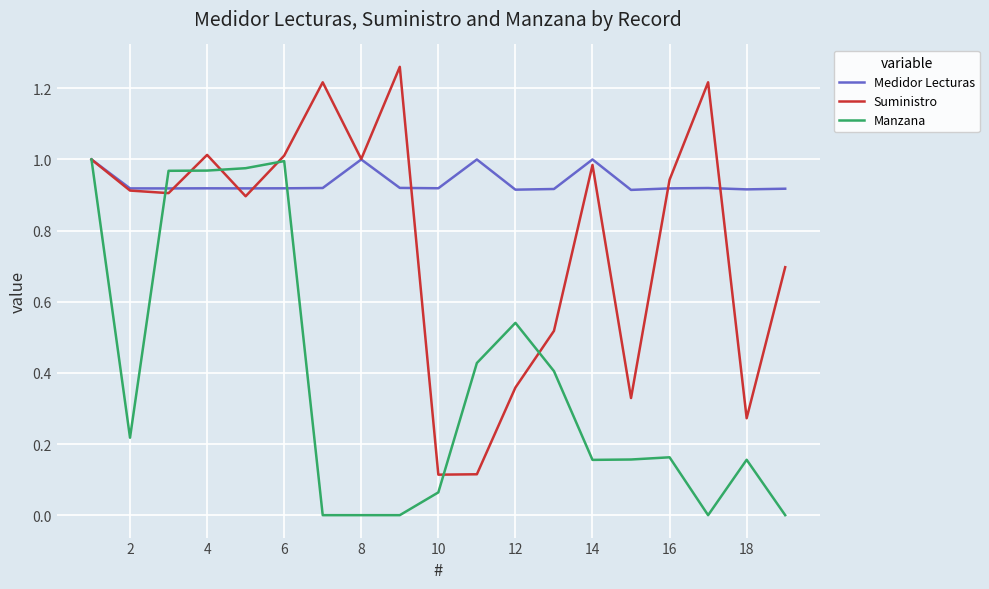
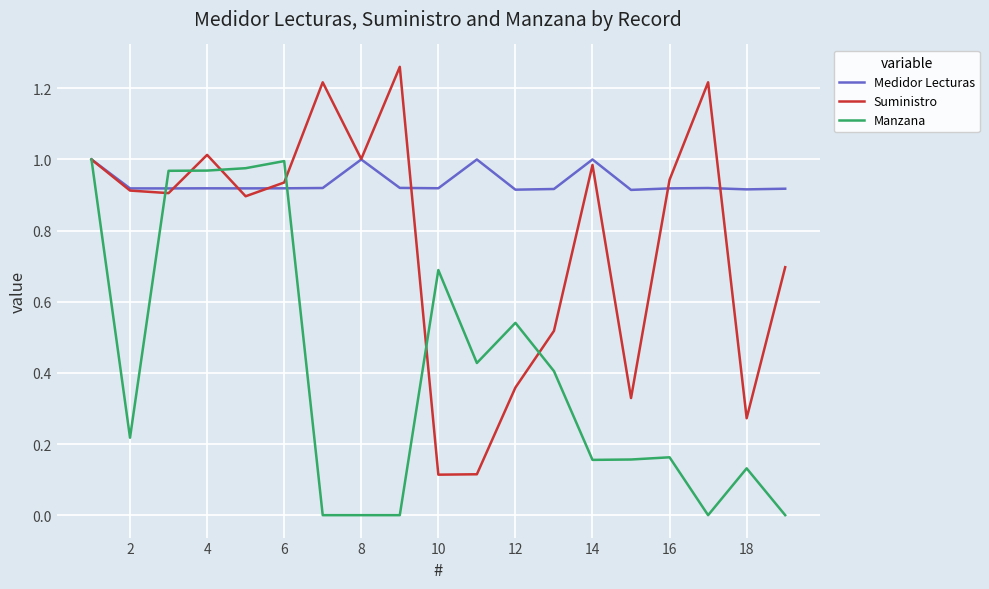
Suministro, 6: 1.01 -> 0.94
Manzana, 10: 0.06 -> 0.69
Manzana, 18: 0.16 -> 0.13
